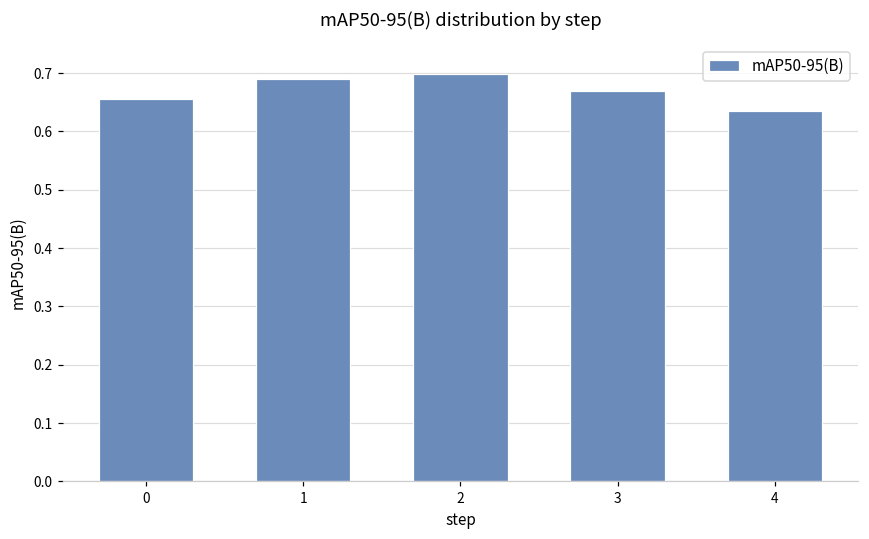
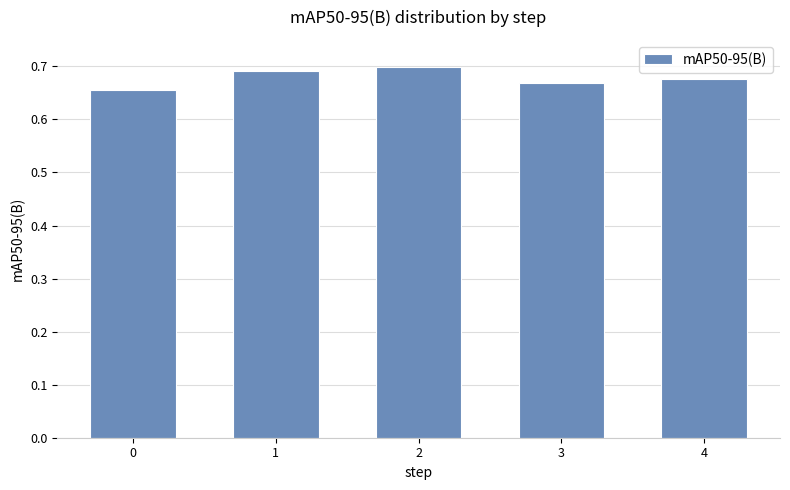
4: 0.63 -> 0.68
